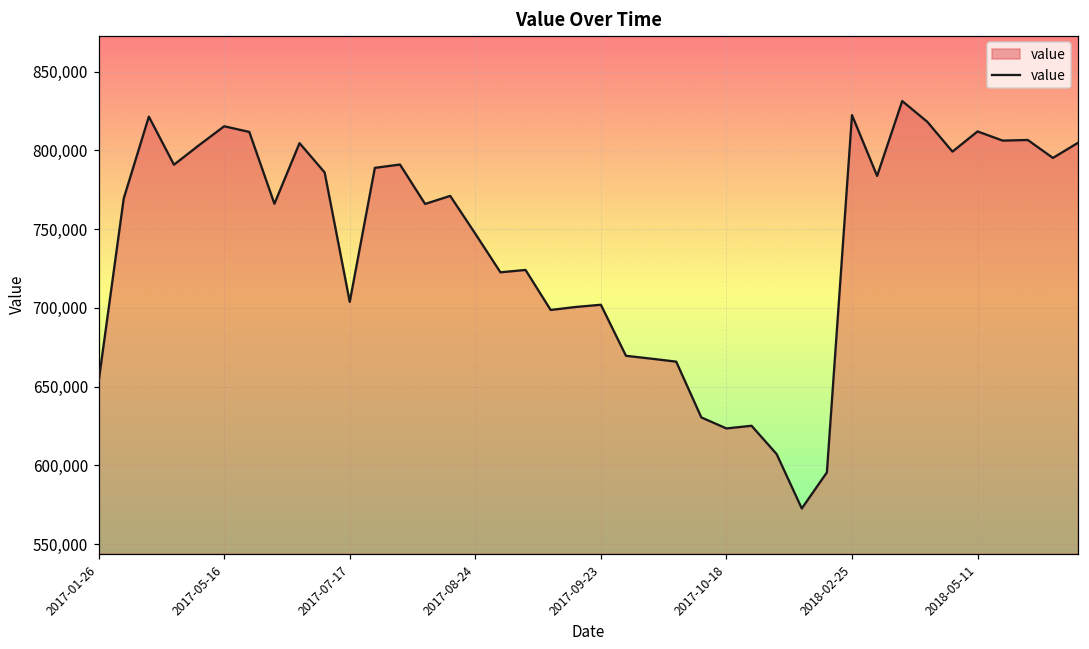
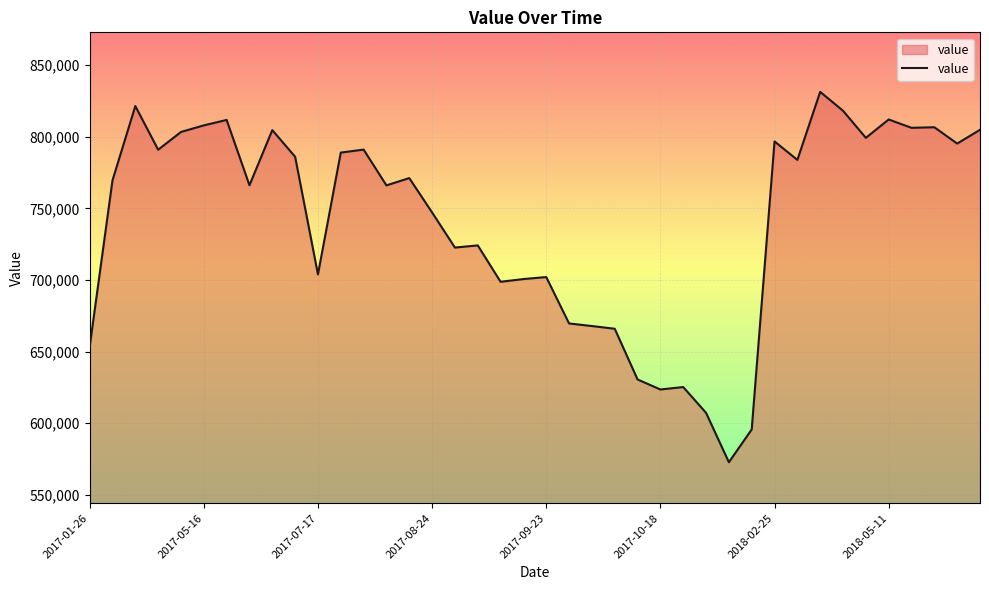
2017-05-16: 815,000 -> 808,000
2018-02-25: 822,000 -> 797,000
